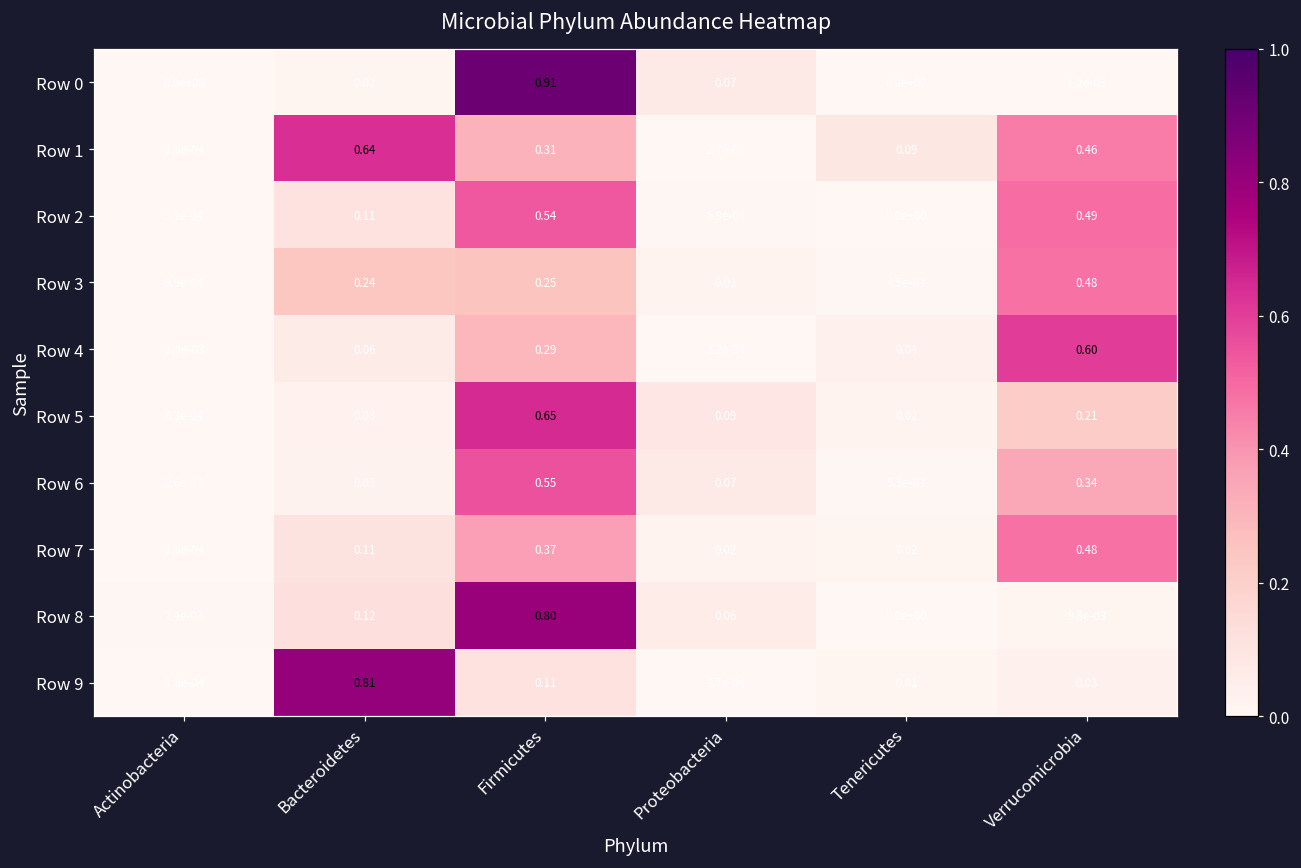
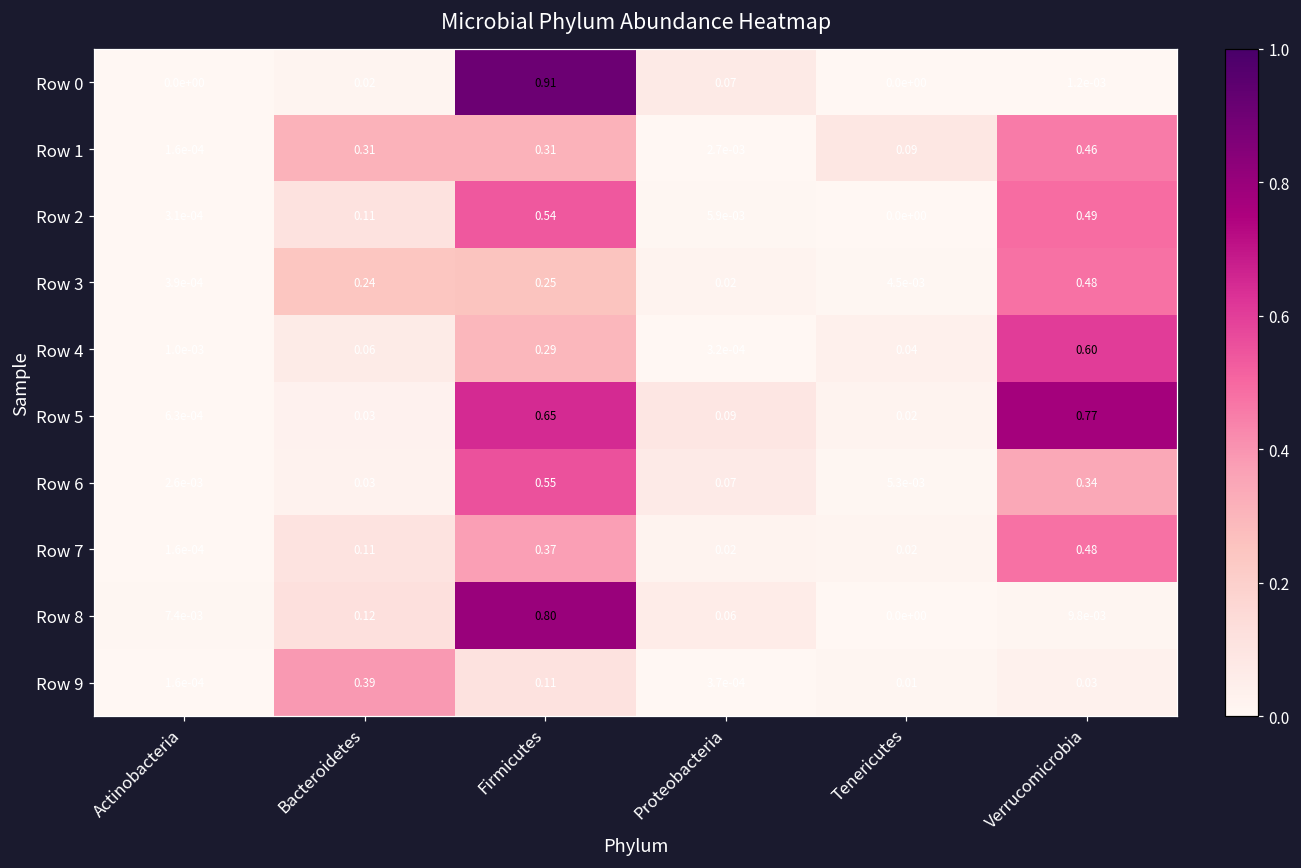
Row 1, Bacteroidetes: 0.64 -> 0.31
Row 5, Verrucomicrobia: 0.21 -> 0.77
Row 9, Bacteroidetes: 0.81 -> 0.39
